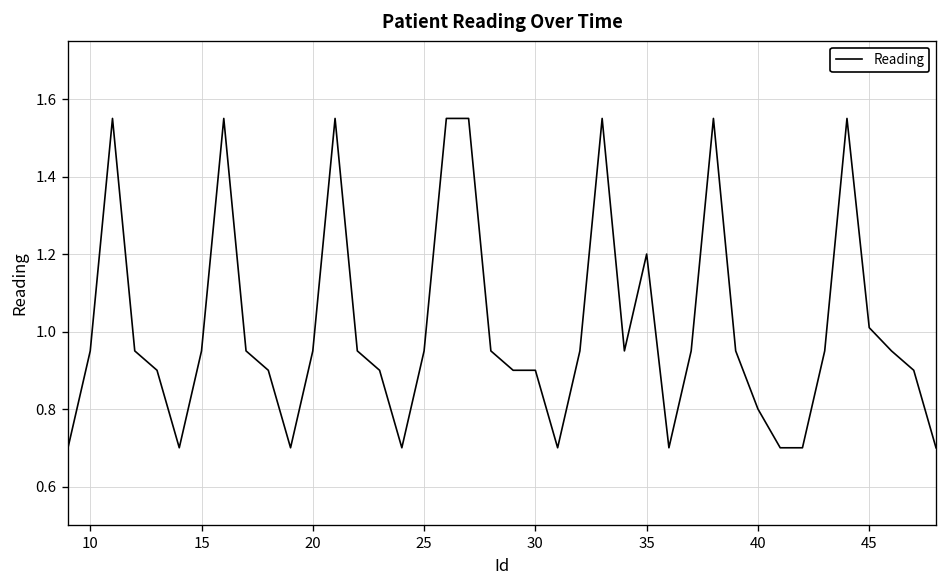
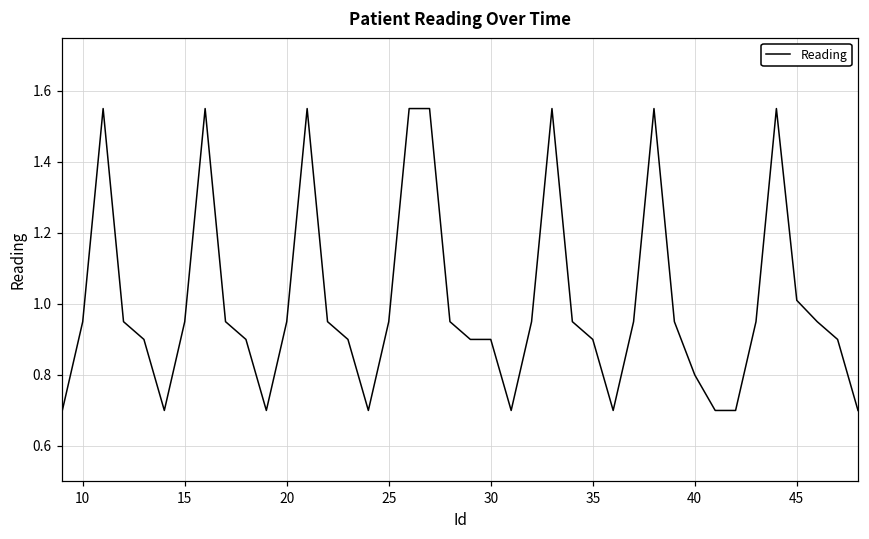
35: 1.2 -> 0.9
